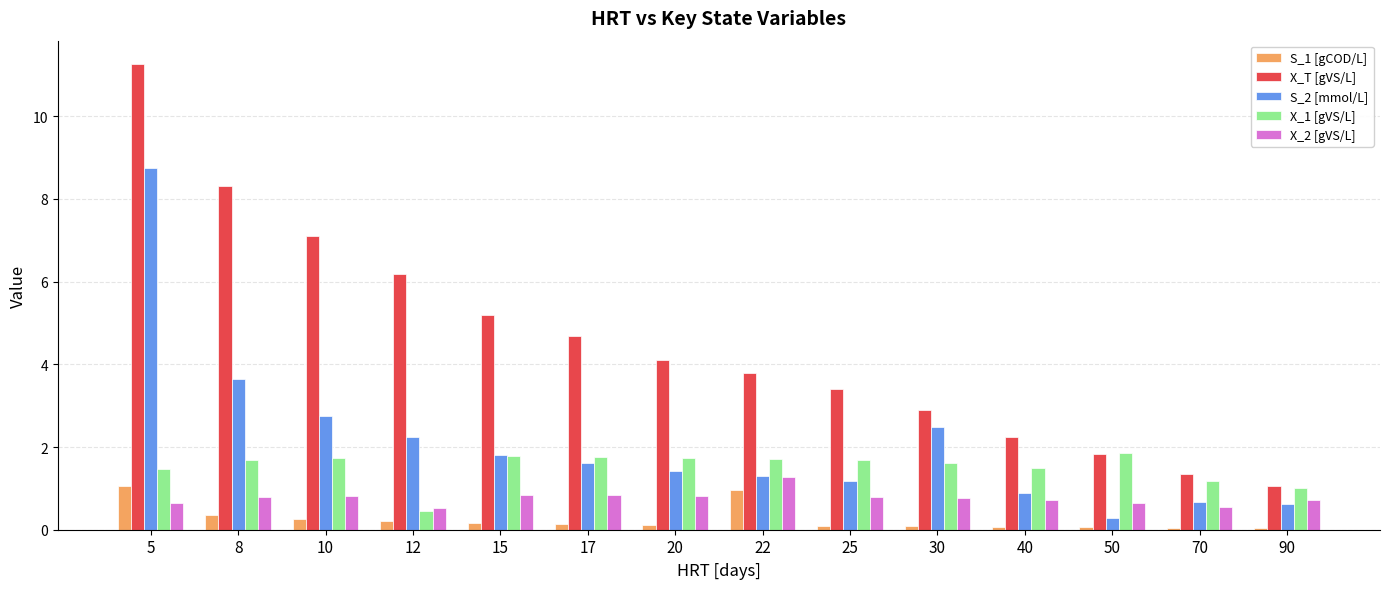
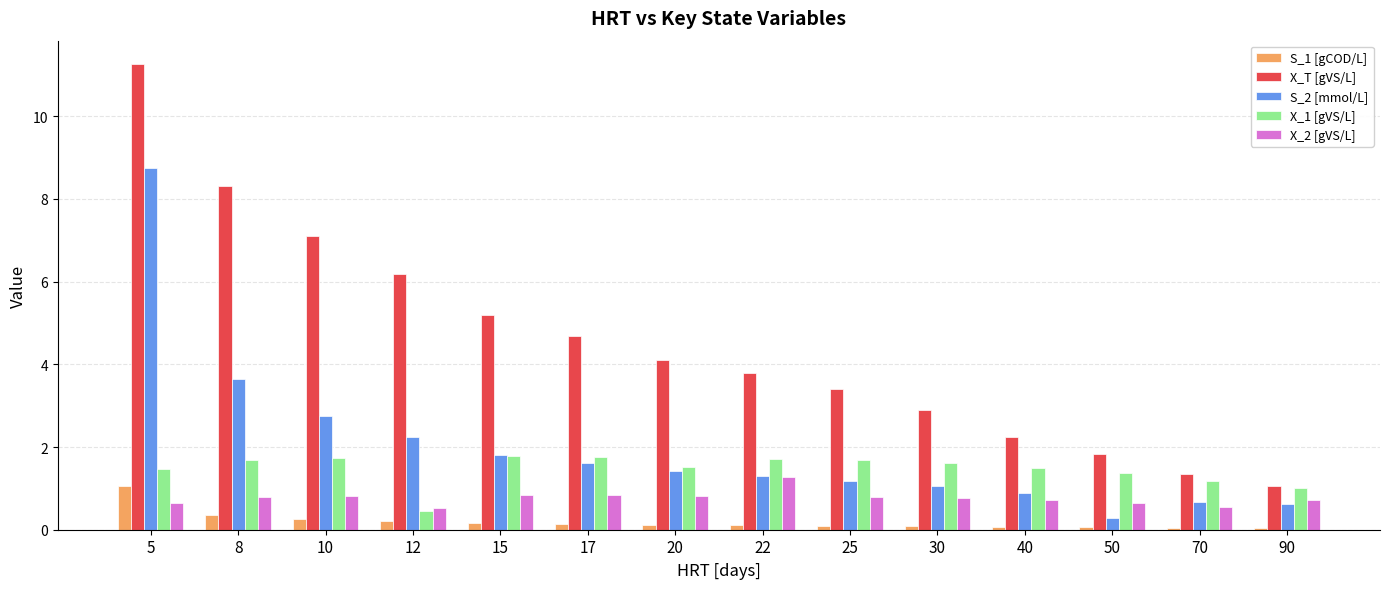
X_1 [gVS/L], 20: 1.7 -> 1.5
S_1 [gCOD/L], 22: 1.0 -> 0.1
S_2 [mmol/L], 30: 2.5 -> 1.0
X_1 [gVS/L], 50: 1.8 -> 1.4
